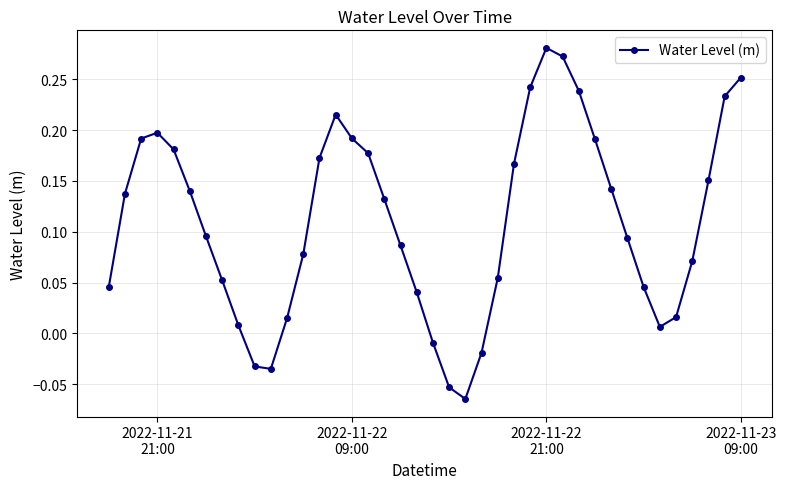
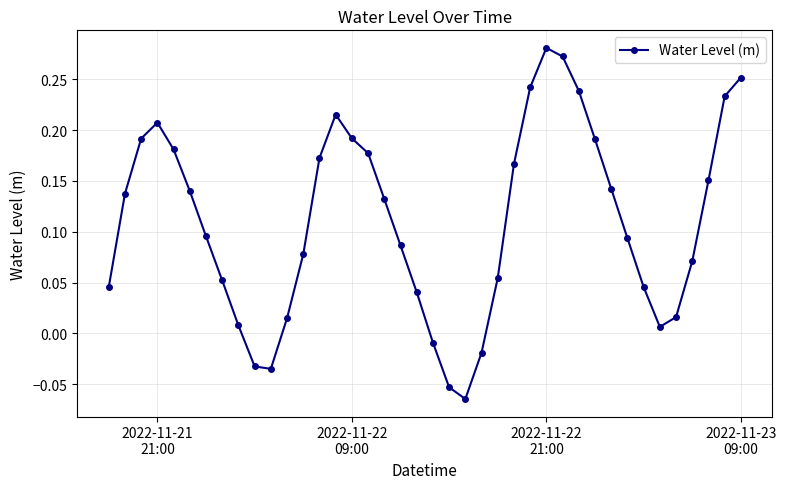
2022-11-21 21:00: 0.197 -> 0.207
